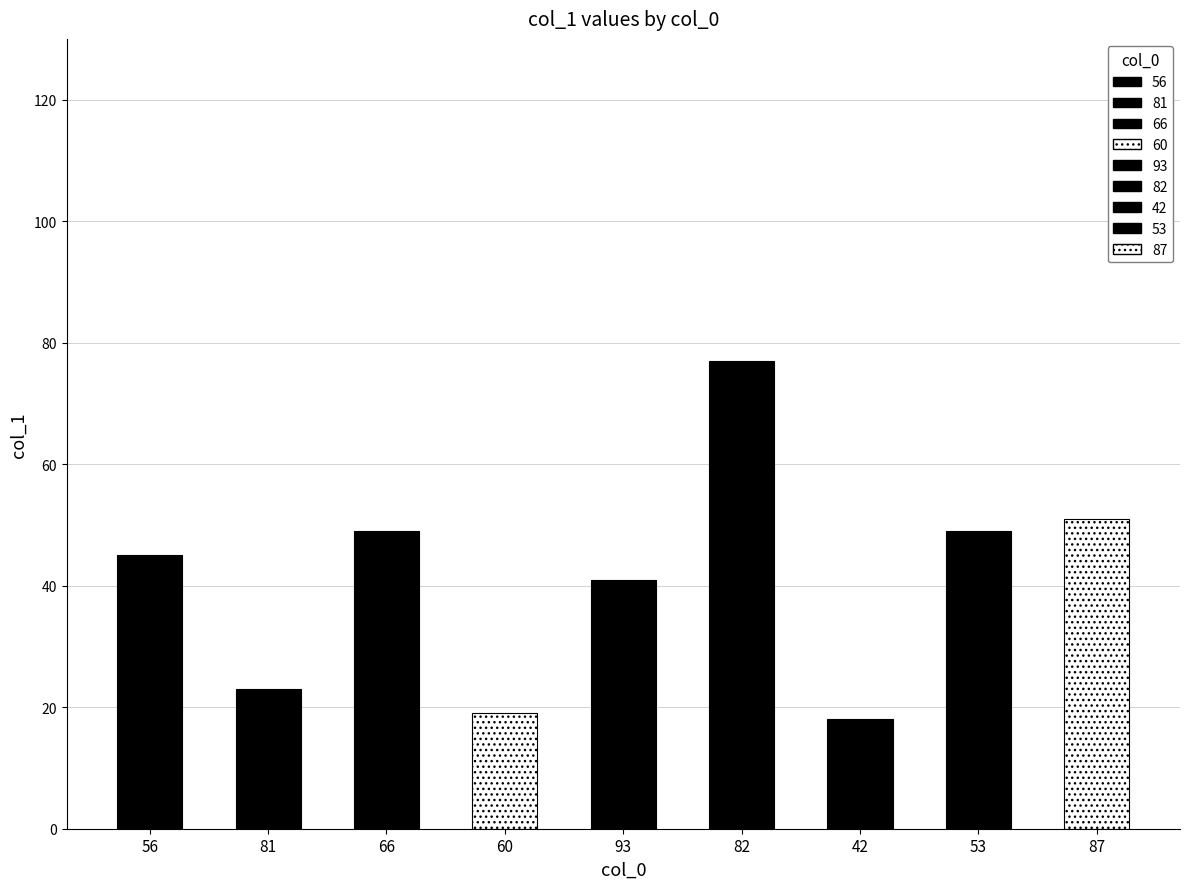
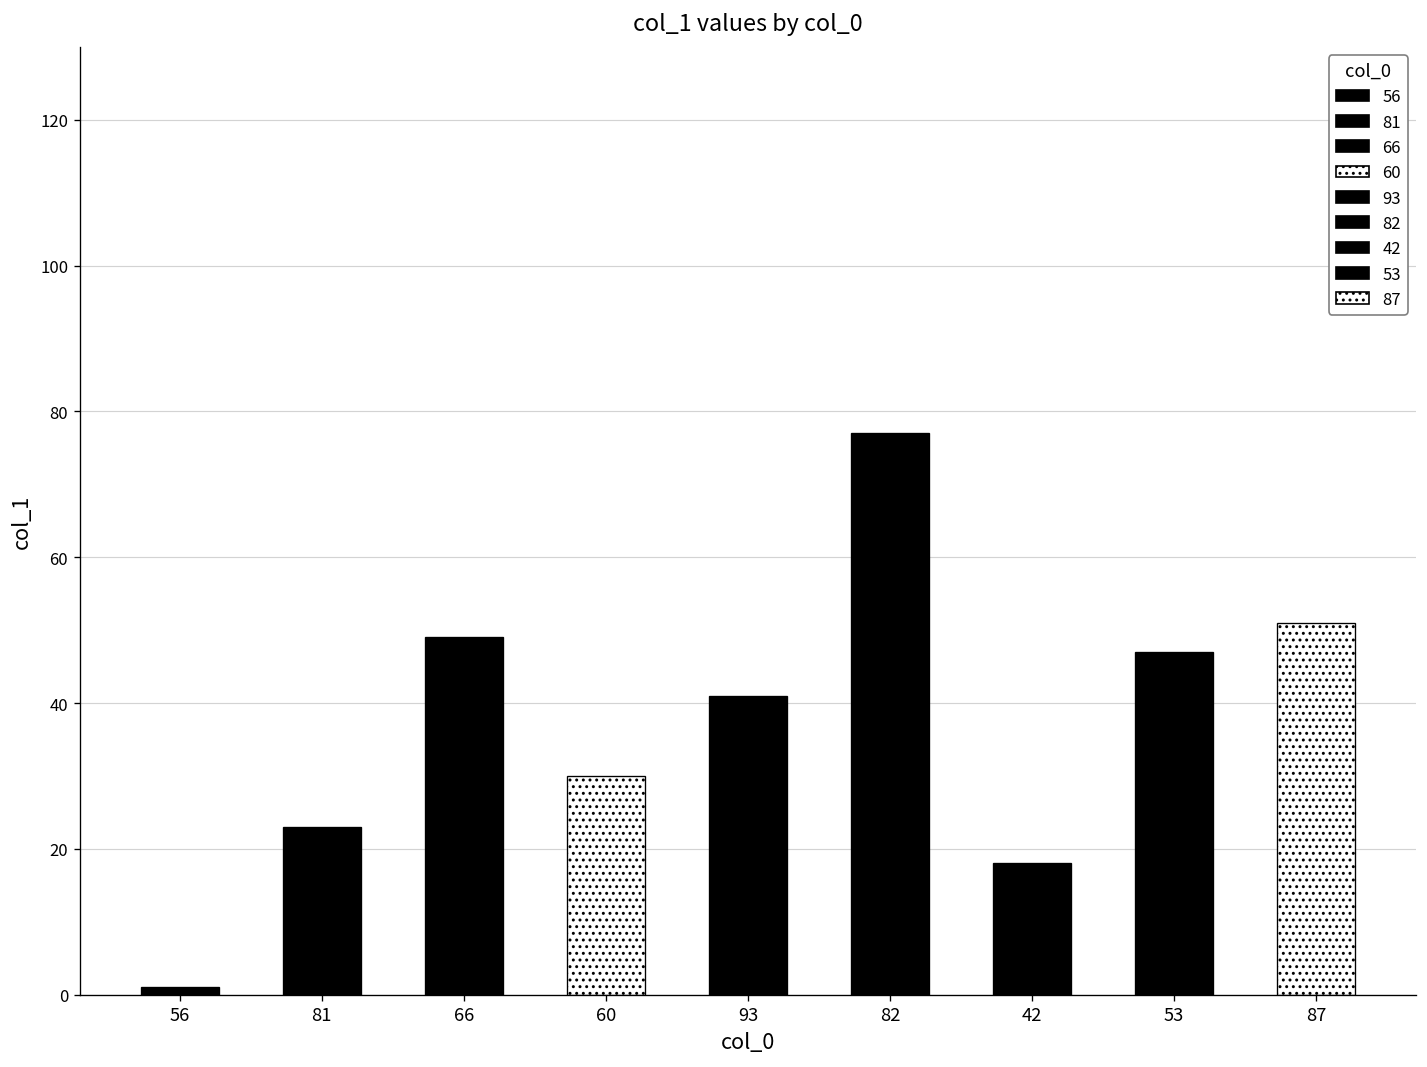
56: 45 -> 1
60: 19 -> 30
53: 49 -> 47
